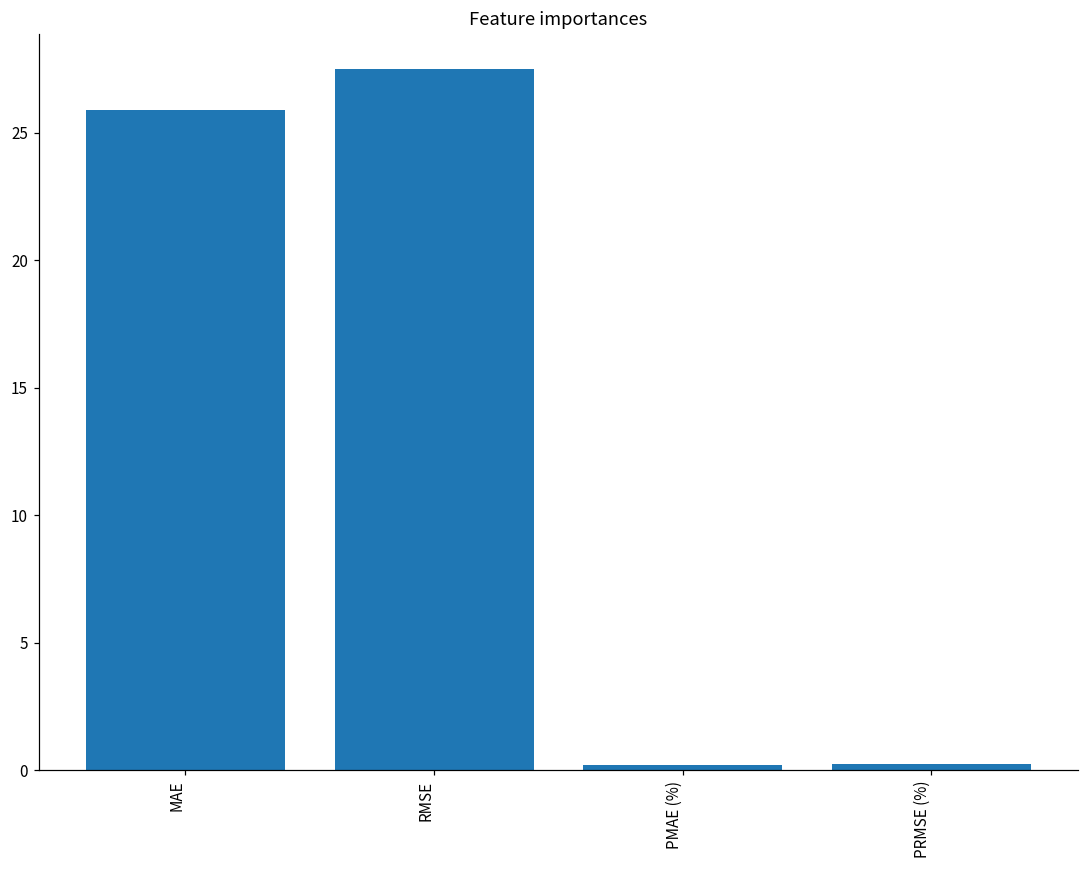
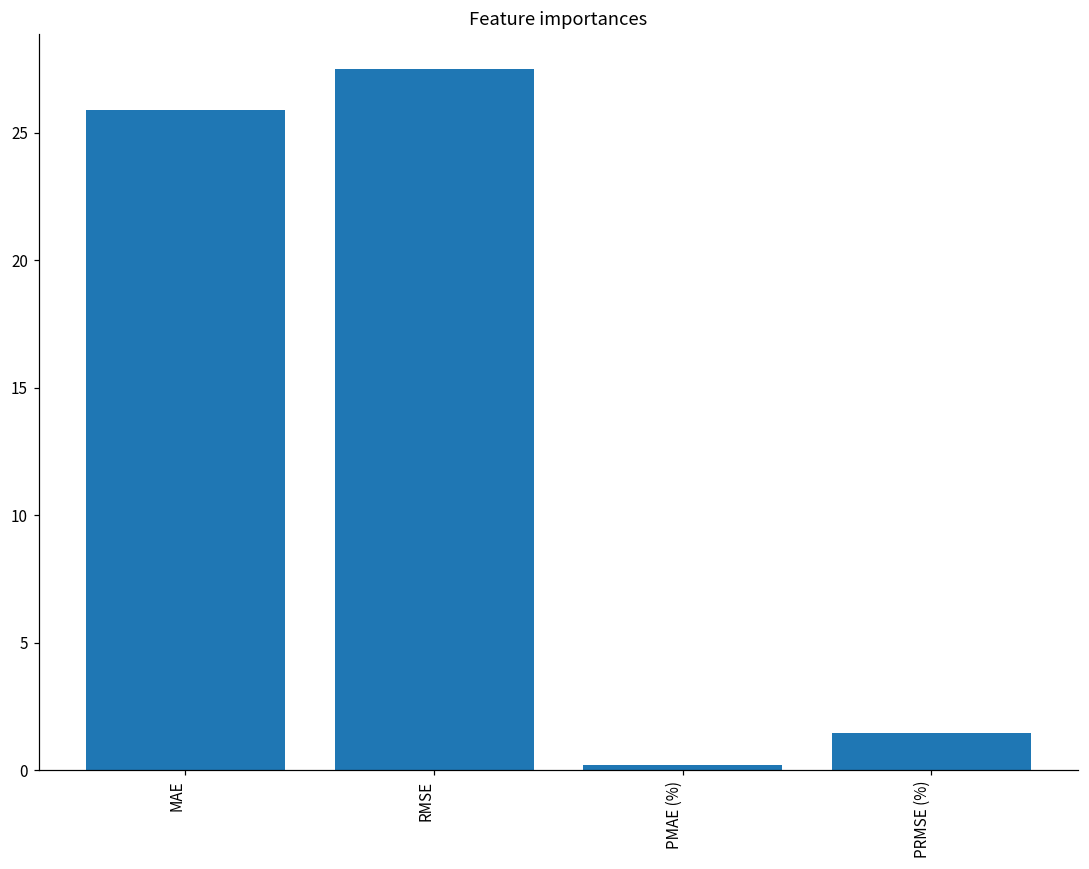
PRMSE (%): 0.2 -> 1.4
